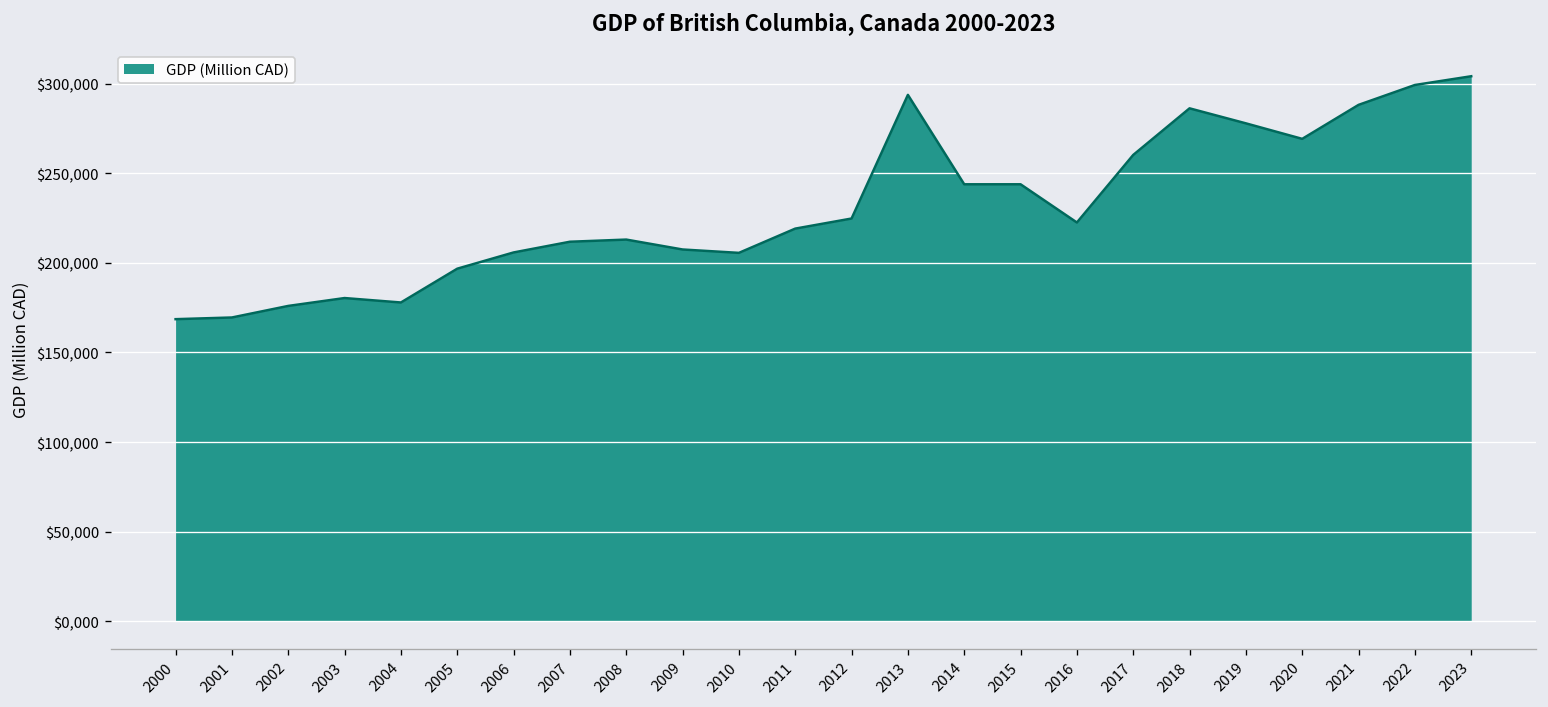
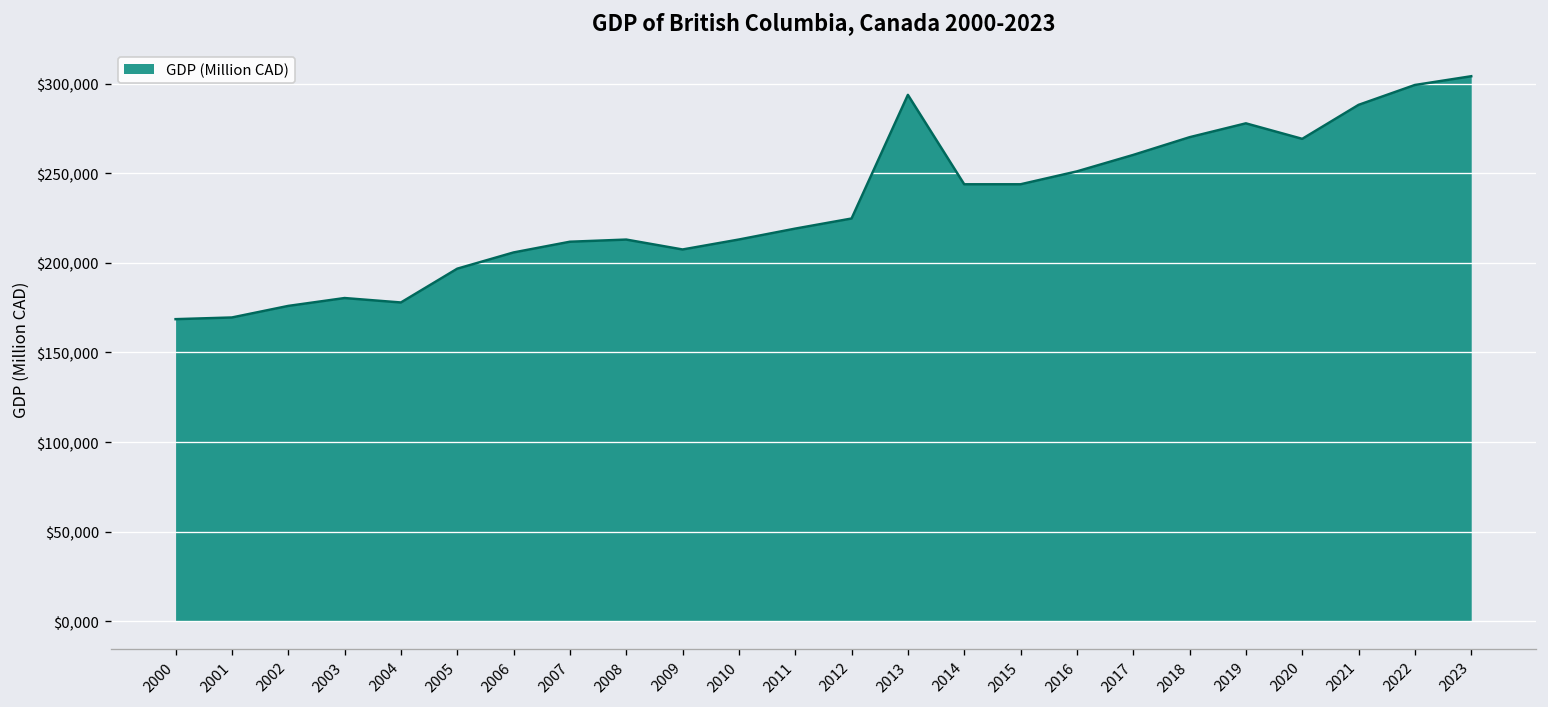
2010: $206,000 -> $213,000
2016: $223,000 -> $251,000
2018: $286,000 -> $270,000
